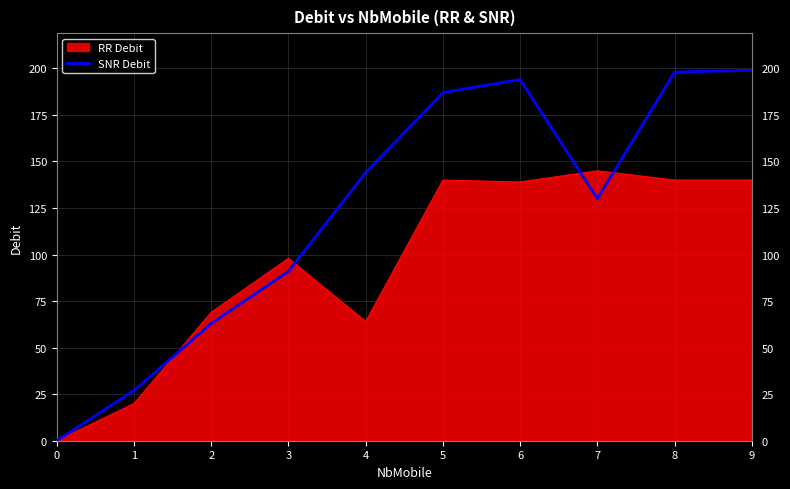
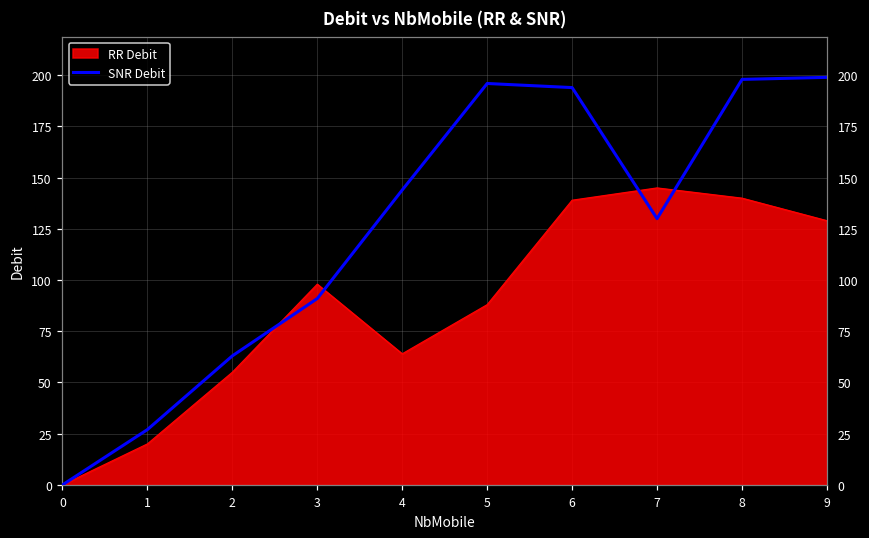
RR Debit, 2: 69 -> 55
RR Debit, 5: 140 -> 88
SNR Debit, 5: 187 -> 196
RR Debit, 9: 140 -> 129
